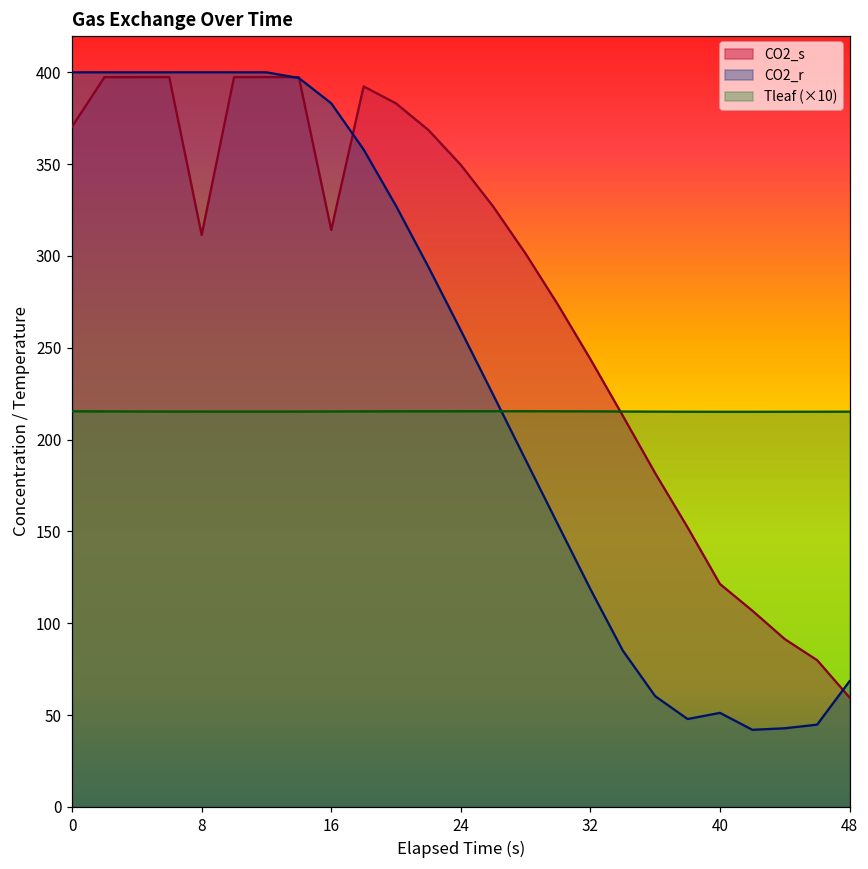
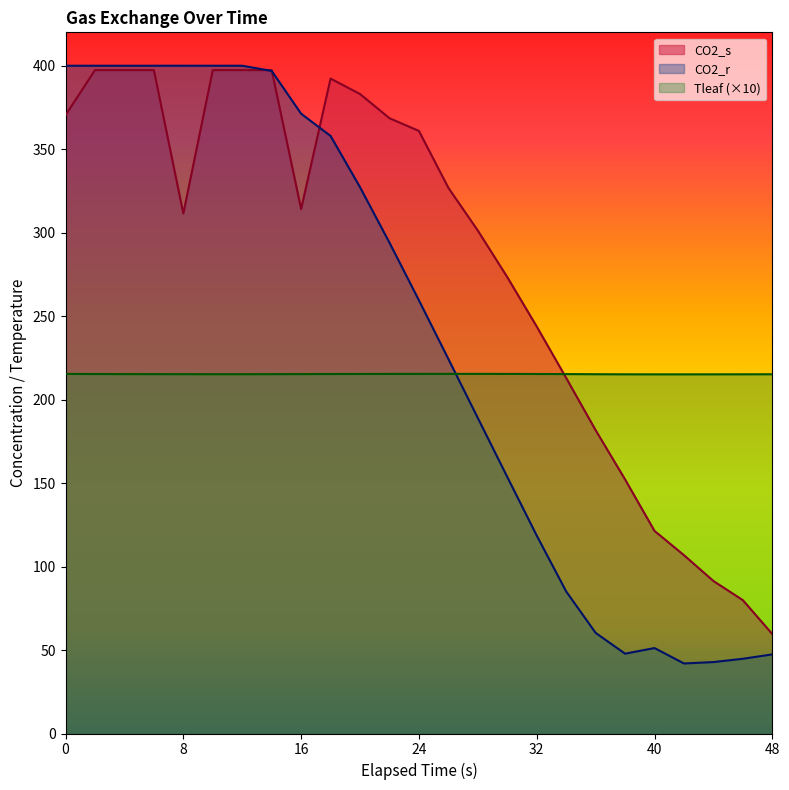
CO2_r, 16: 383 -> 371
CO2_s, 24: 350 -> 361
CO2_r, 48: 68 -> 47
